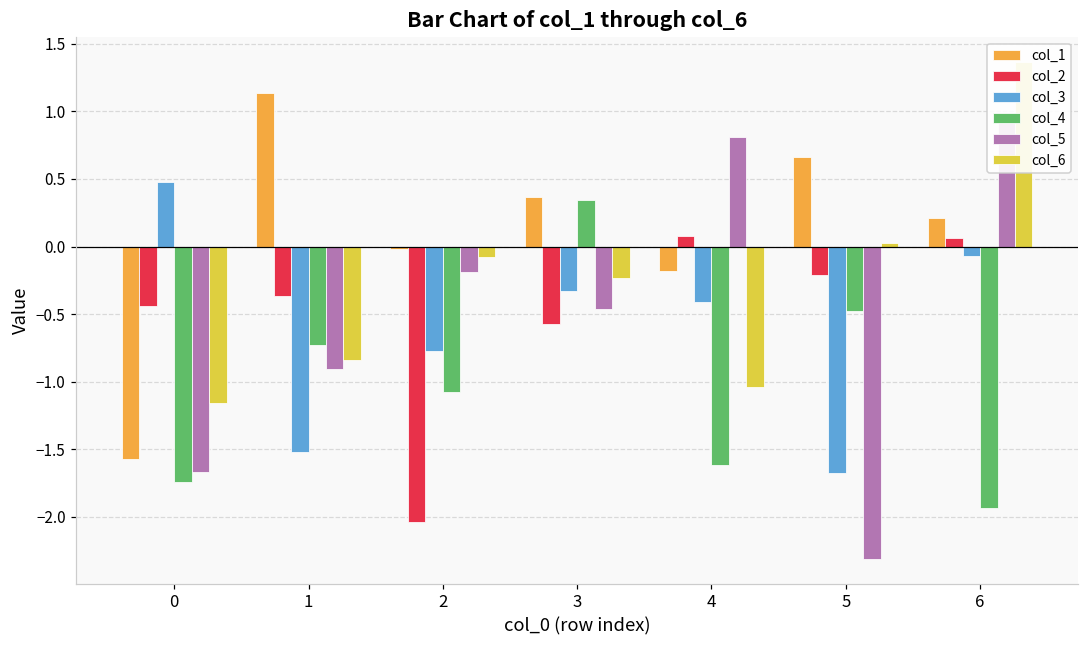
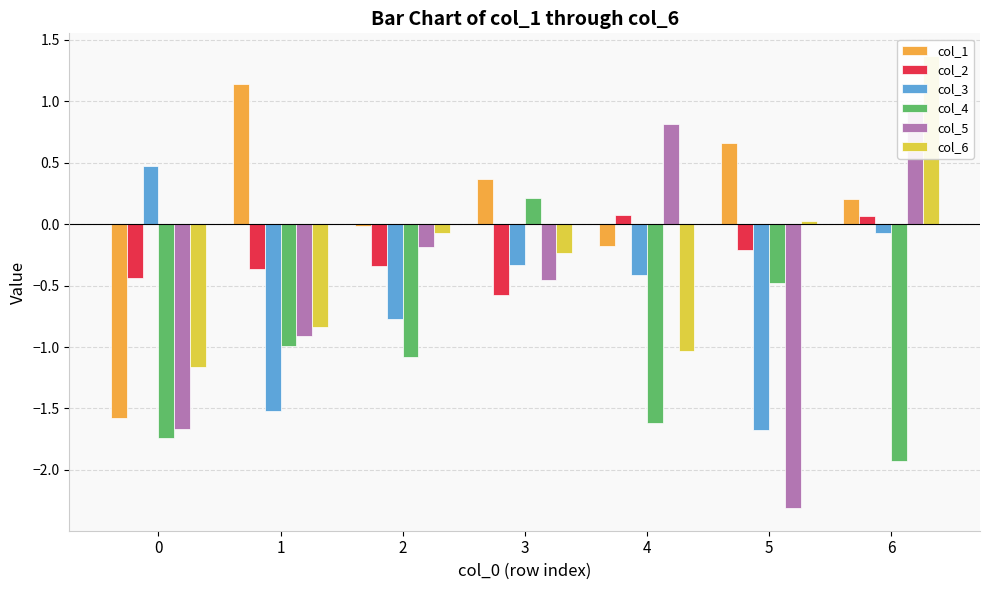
col_4, 1: -0.72 -> -0.99
col_2, 2: -2.04 -> -0.34
col_4, 3: 0.35 -> 0.21
